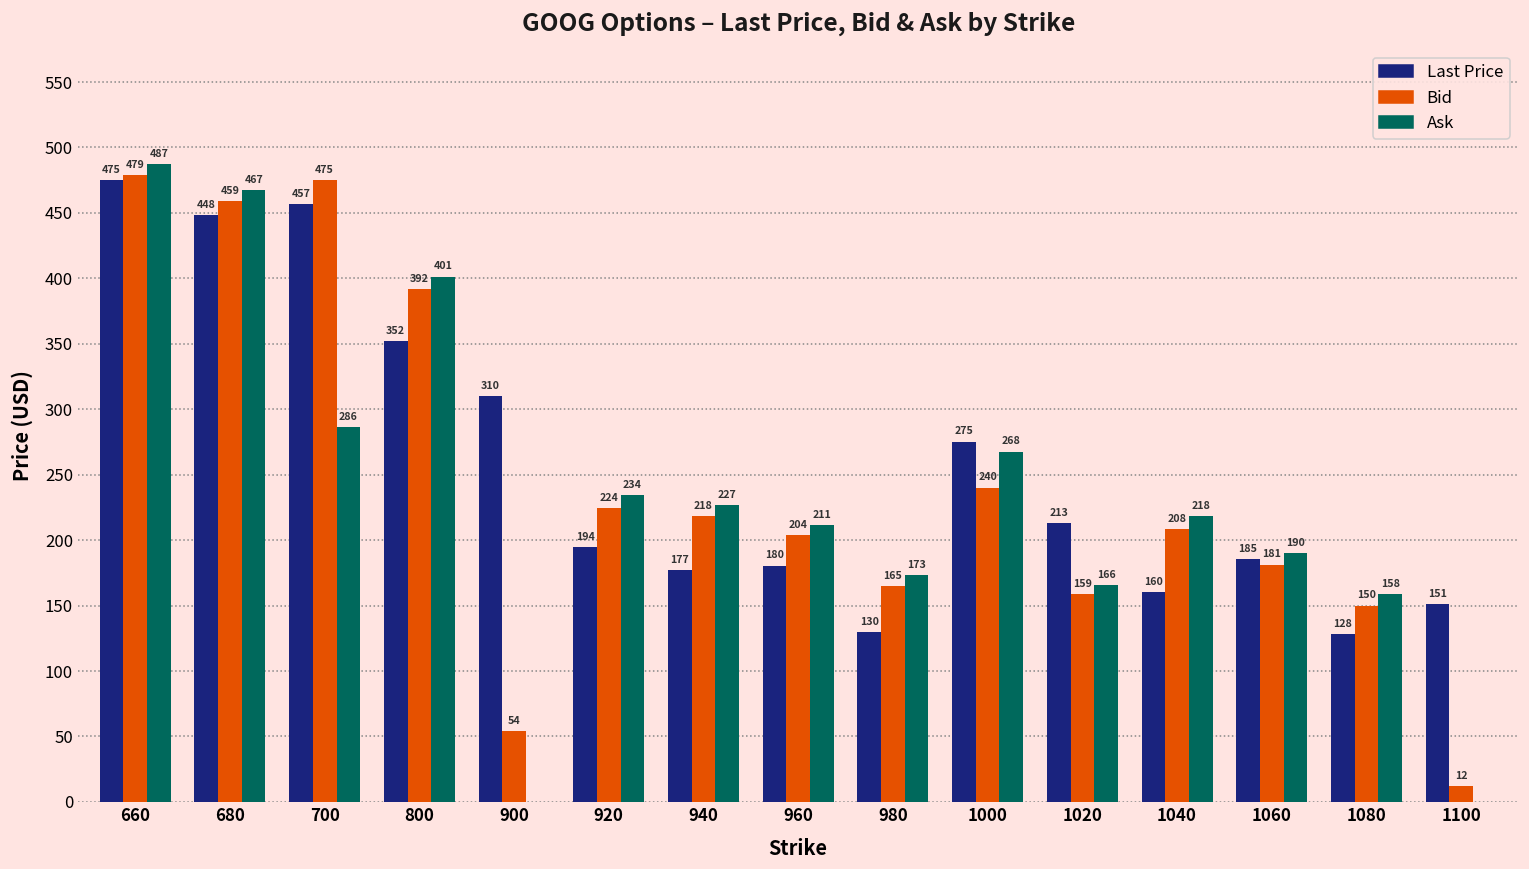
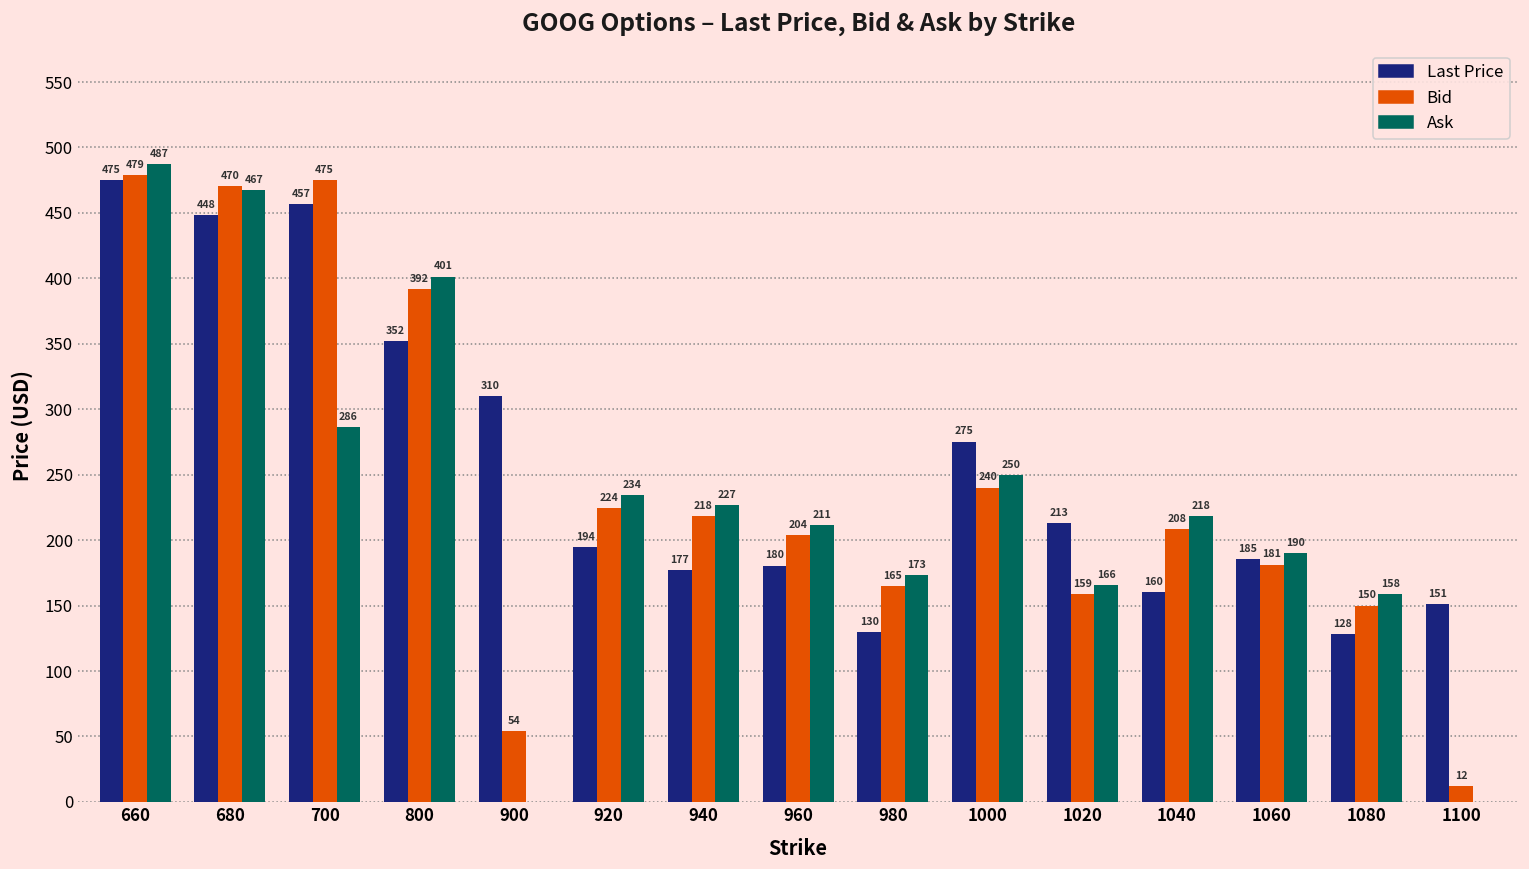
Bid, 680: 459 -> 470
Ask, 1000: 268 -> 250
